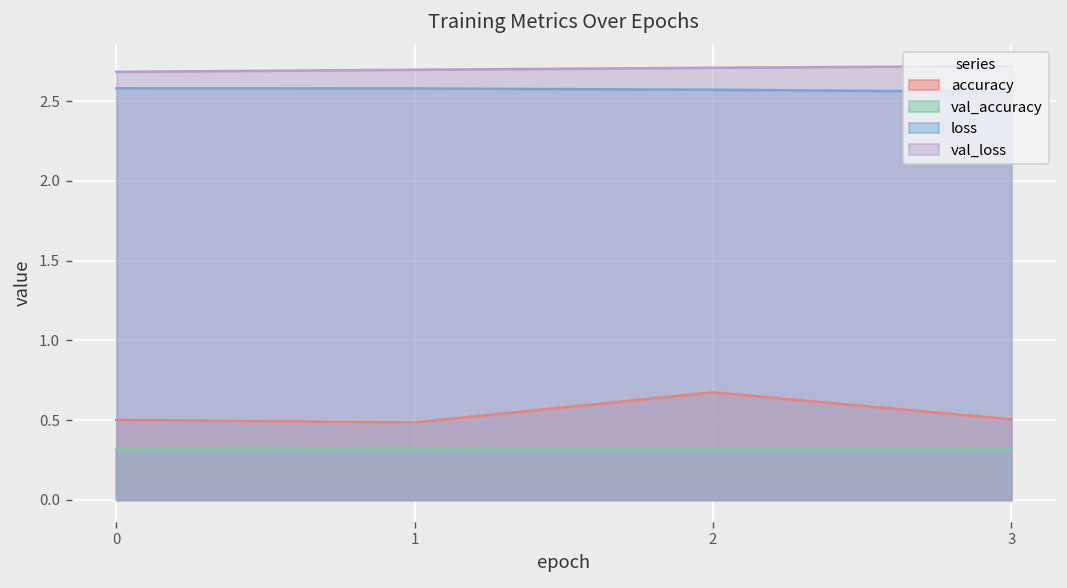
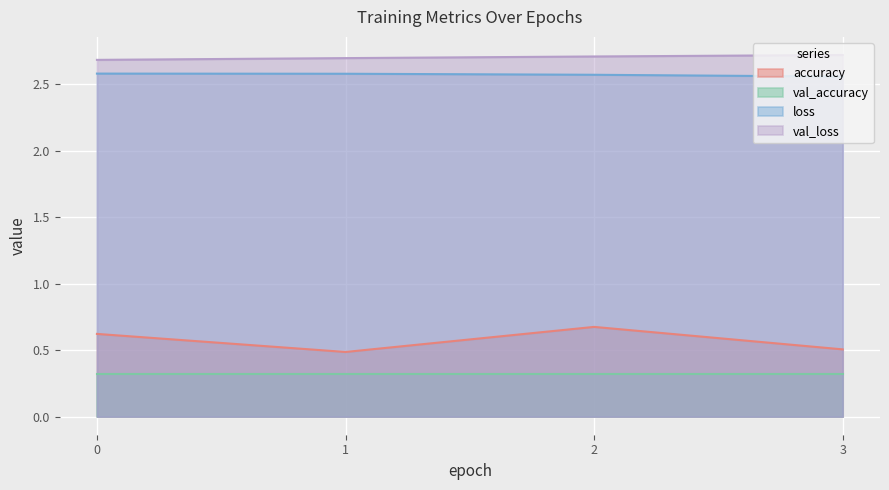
accuracy, 0: 0.50 -> 0.62
